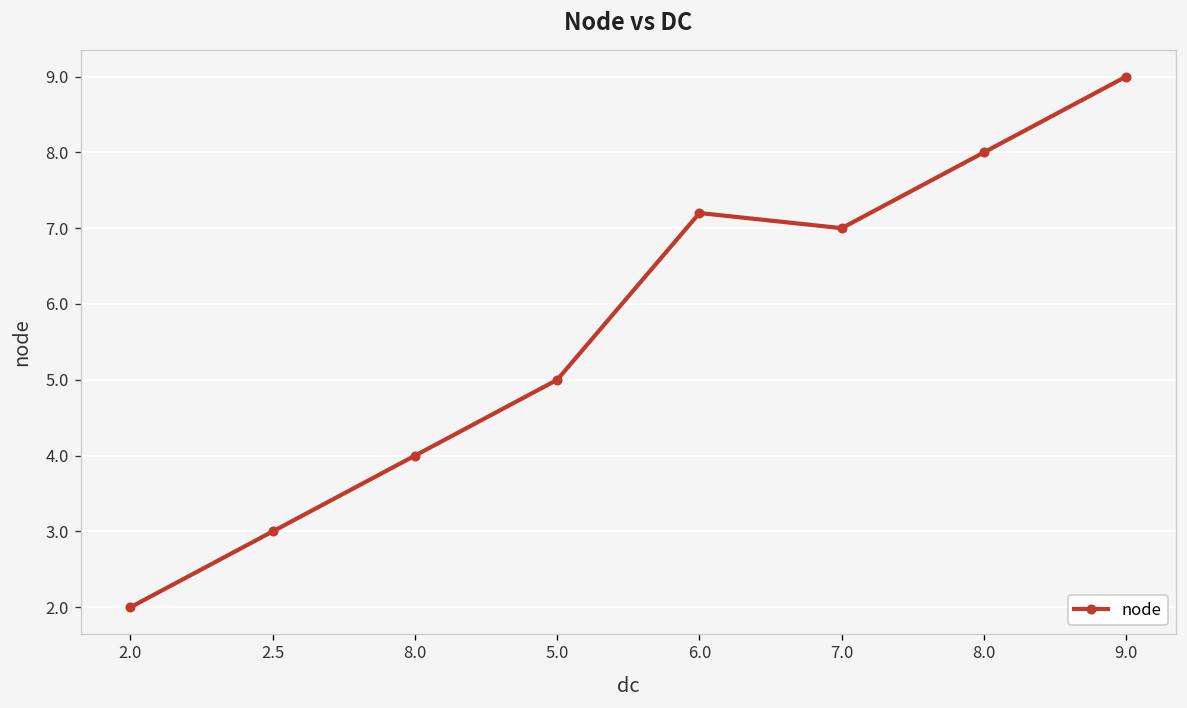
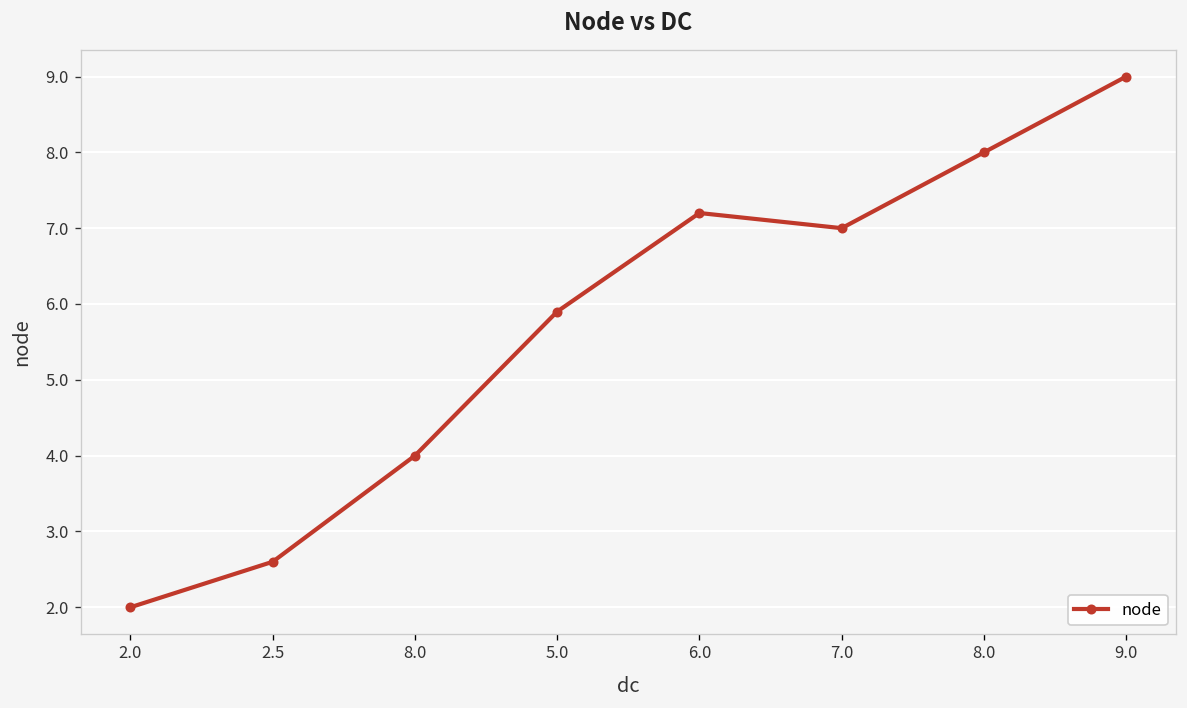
2.5: 3.0 -> 2.6
5.0: 5.0 -> 5.9
